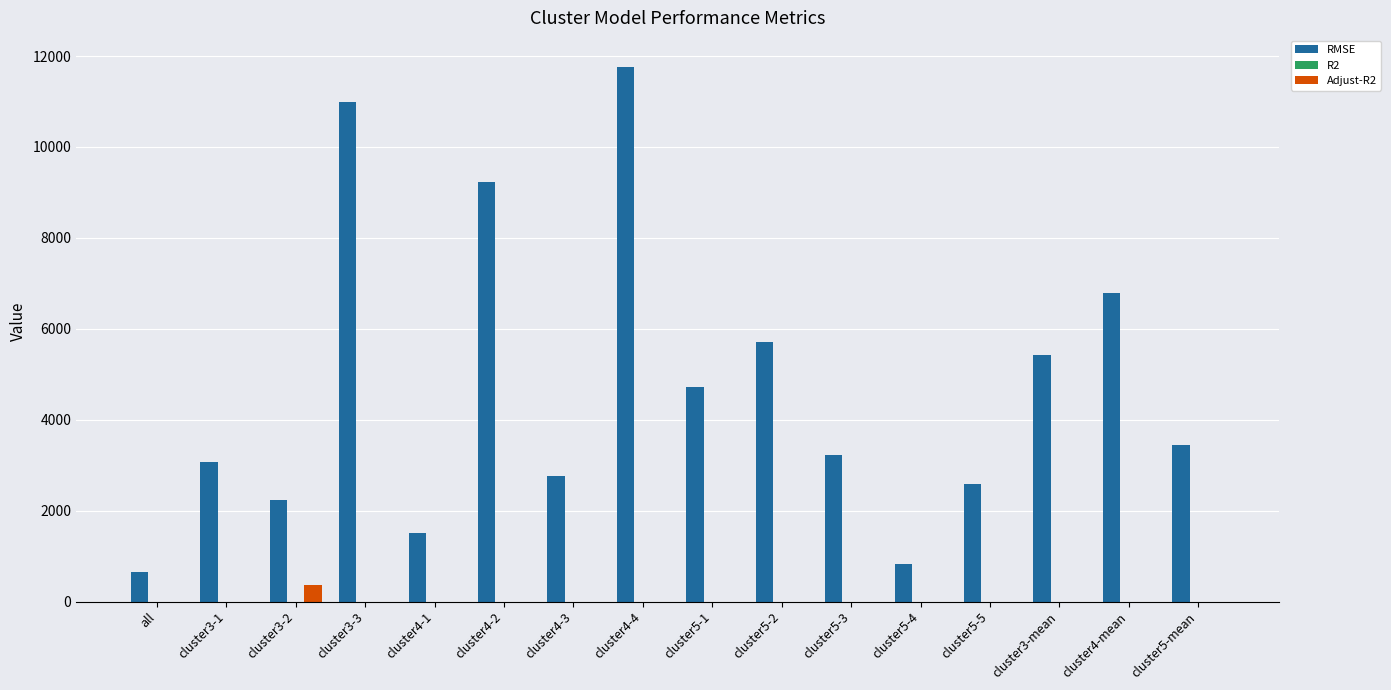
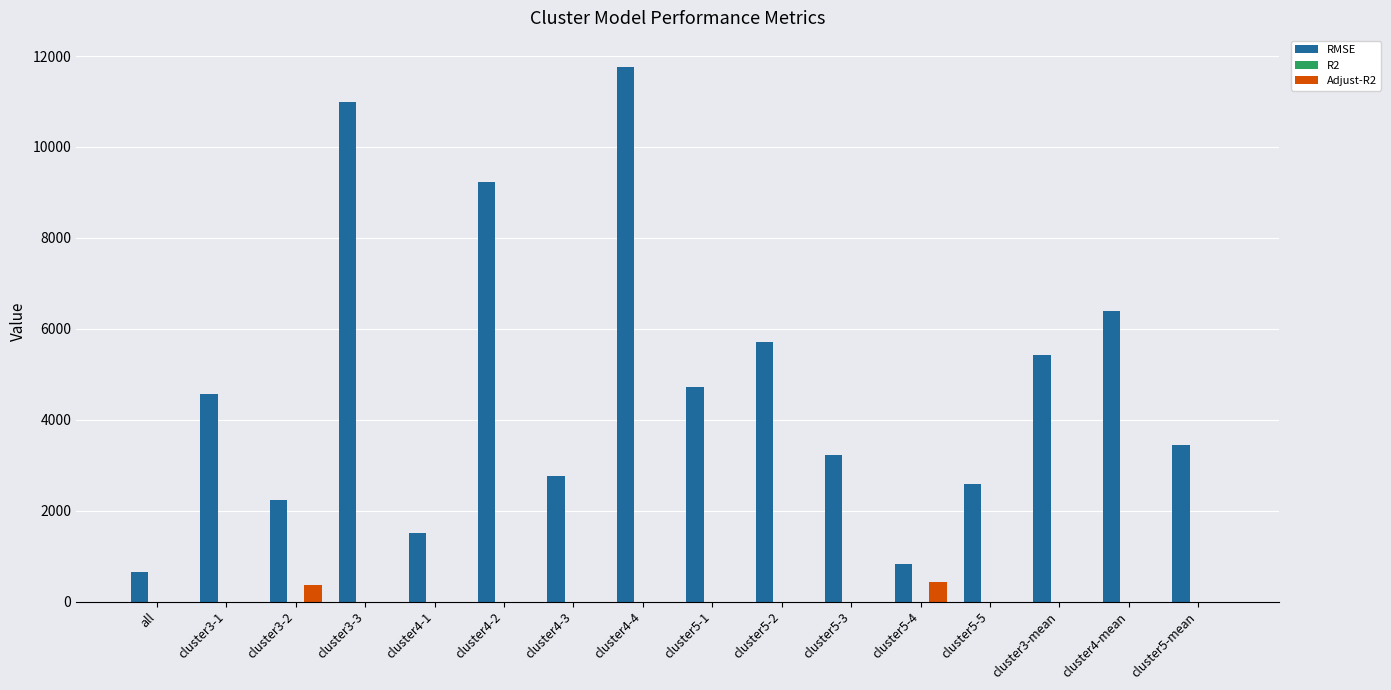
RMSE, cluster3-1: 3100 -> 4600
Adjust-R2, cluster5-4: 0 -> 400
RMSE, cluster4-mean: 6800 -> 6400
